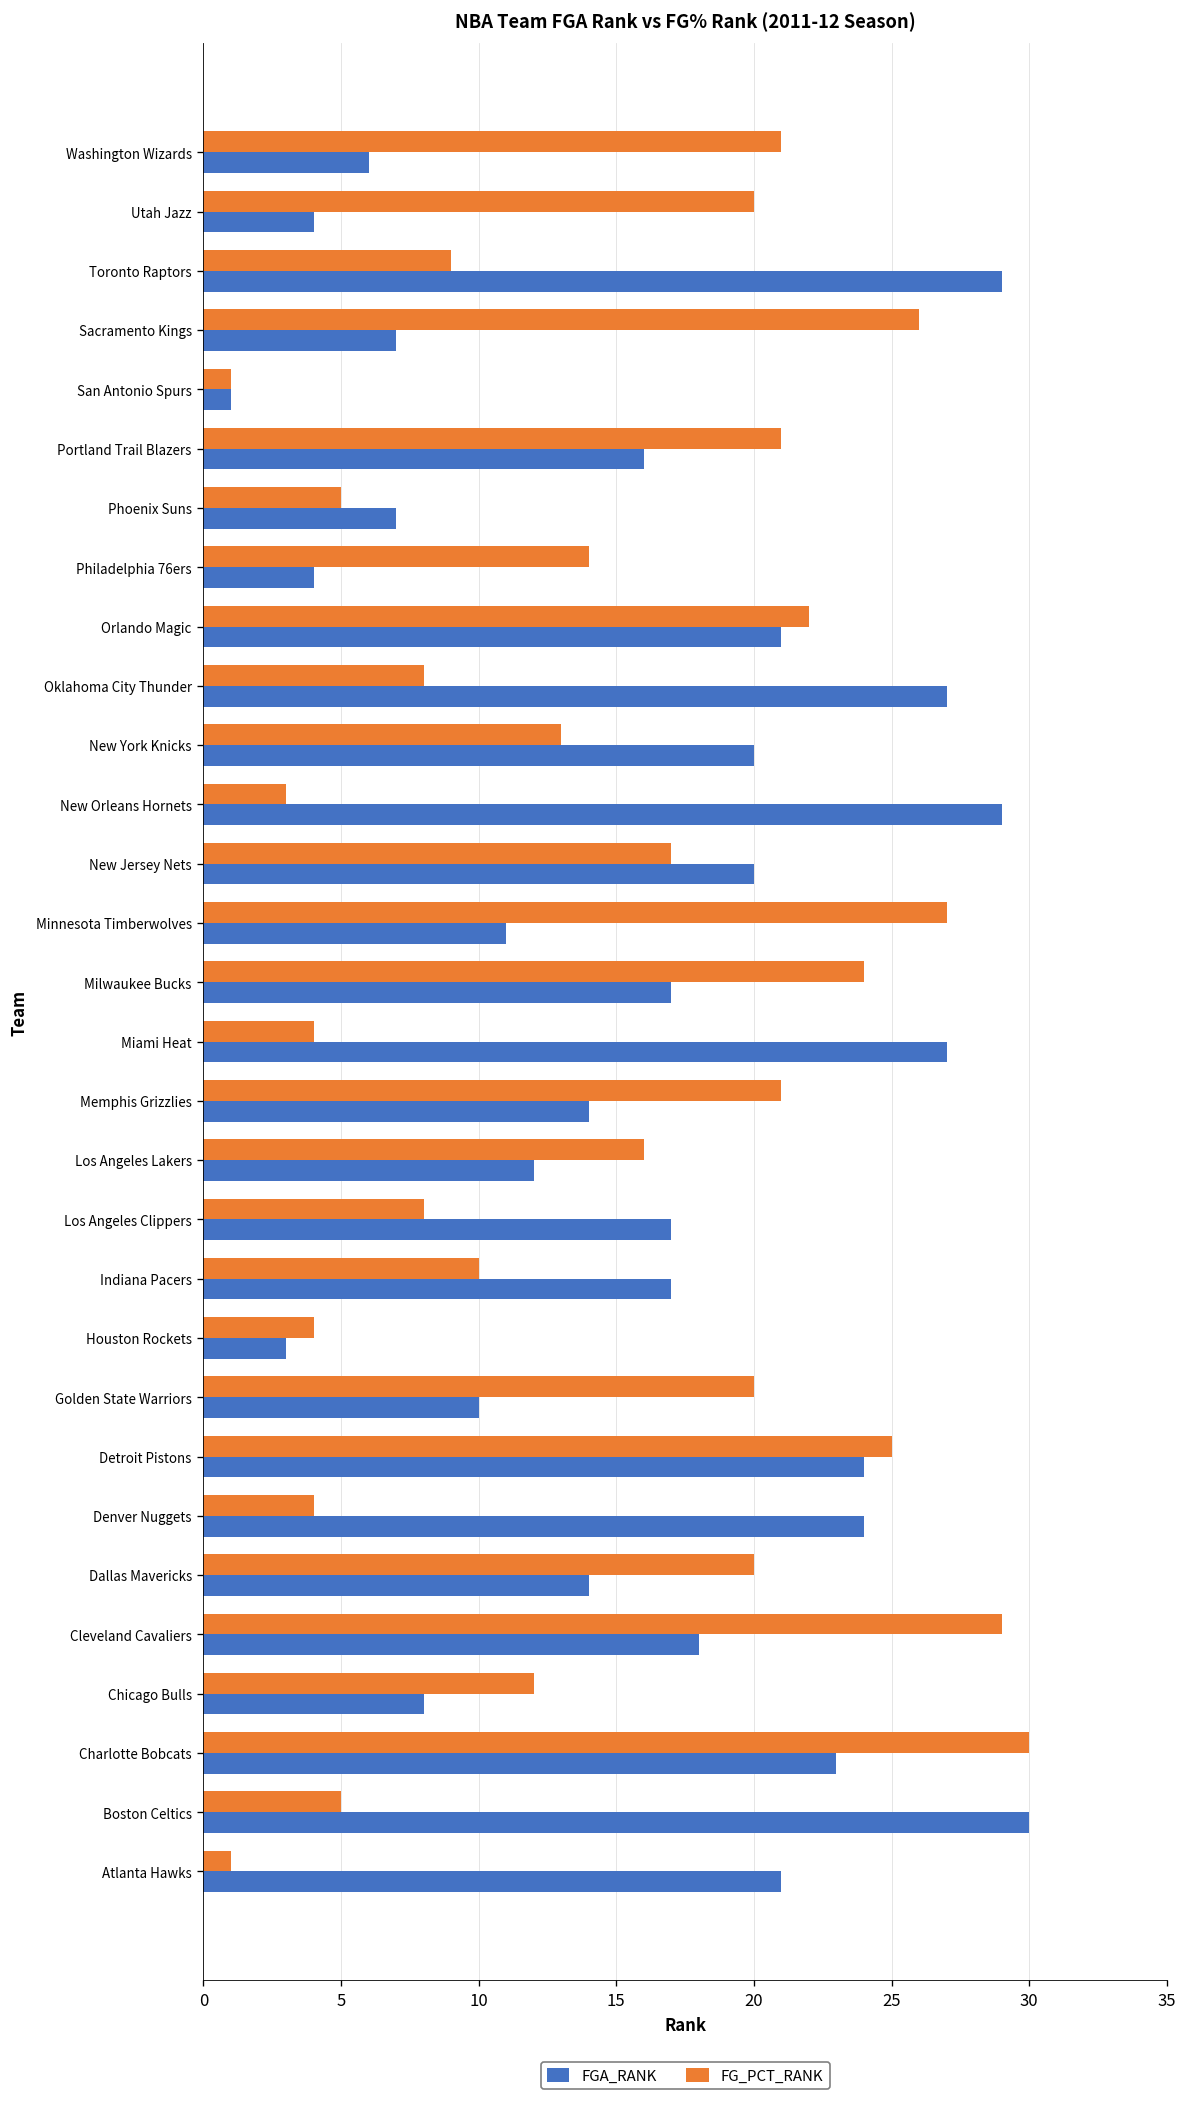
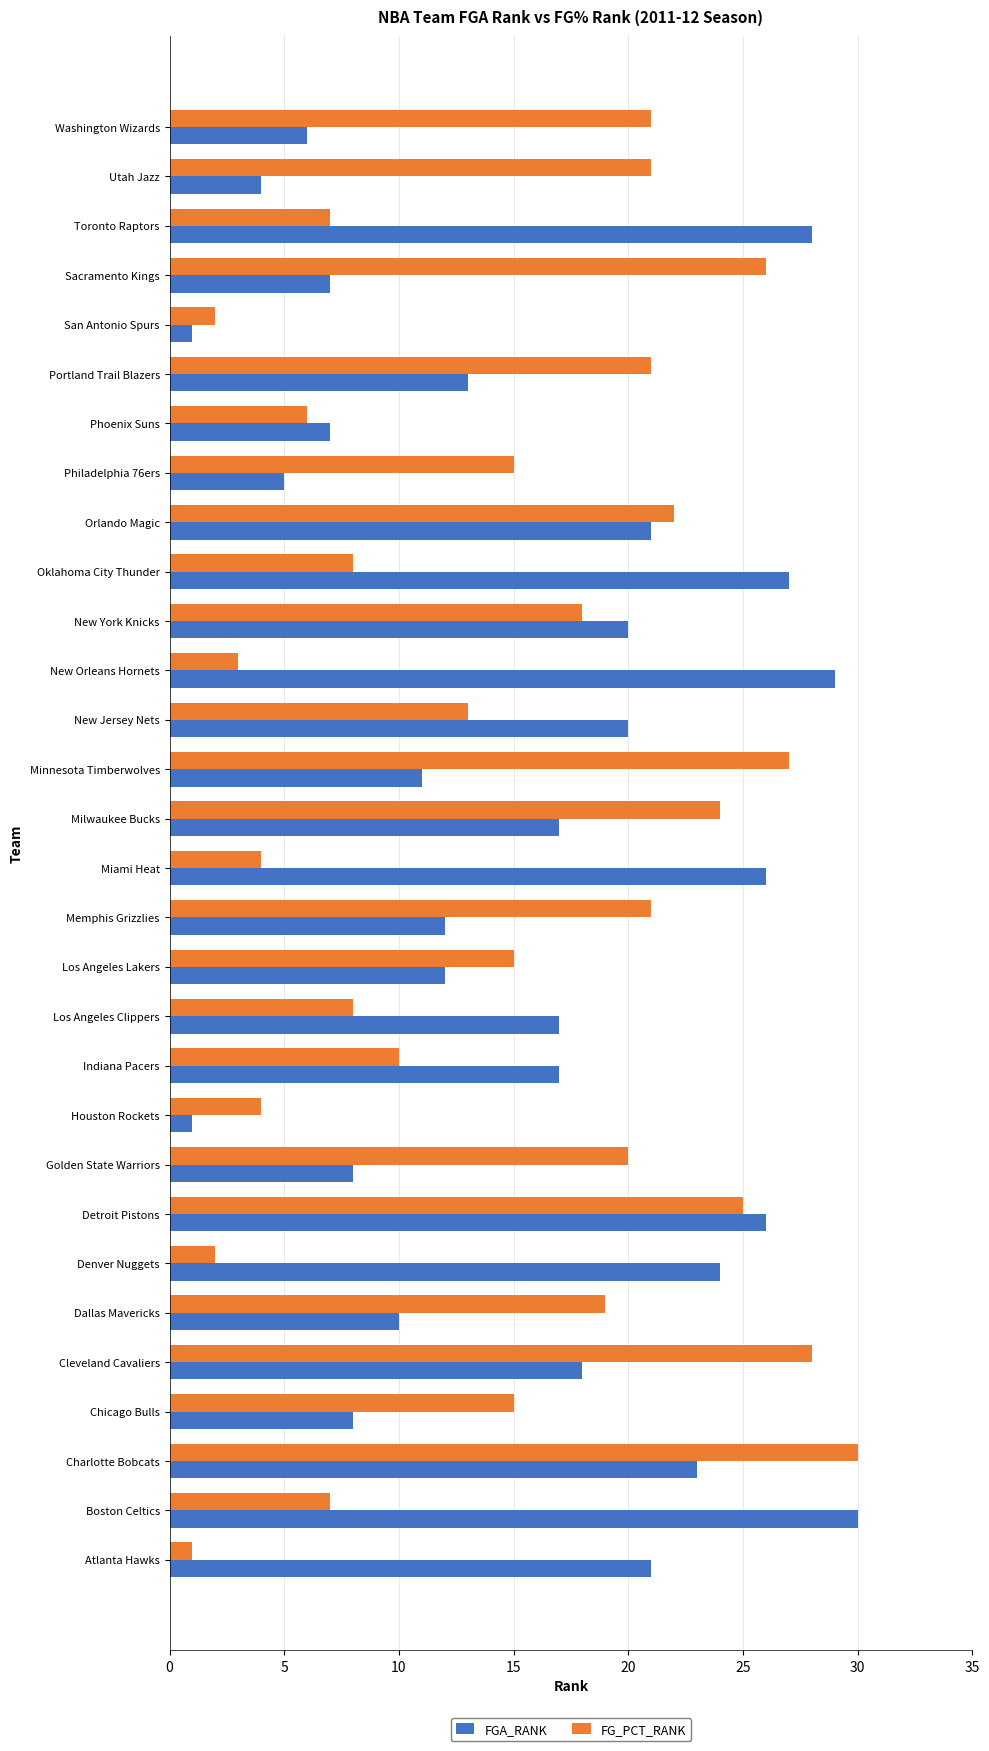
FG_PCT_RANK, Utah Jazz: 20 -> 21
FG_PCT_RANK, Toronto Raptors: 9 -> 7
FGA_RANK, Toronto Raptors: 29 -> 28
FG_PCT_RANK, San Antonio Spurs: 1 -> 2
FGA_RANK, Portland Trail Blazers: 16 -> 13
FG_PCT_RANK, Phoenix Suns: 5 -> 6
FG_PCT_RANK, Philadelphia 76ers: 14 -> 15
FGA_RANK, Philadelphia 76ers: 4 -> 5
FG_PCT_RANK, New York Knicks: 13 -> 18
FG_PCT_RANK, New Jersey Nets: 17 -> 13
FGA_RANK, Miami Heat: 27 -> 26
FGA_RANK, Memphis Grizzlies: 14 -> 12
FG_PCT_RANK, Los Angeles Lakers: 16 -> 15
FGA_RANK, Houston Rockets: 3 -> 1
FGA_RANK, Golden State Warriors: 10 -> 8
FGA_RANK, Detroit Pistons: 24 -> 26
FG_PCT_RANK, Denver Nuggets: 4 -> 2
FG_PCT_RANK, Dallas Mavericks: 20 -> 19
FGA_RANK, Dallas Mavericks: 14 -> 10
FG_PCT_RANK, Cleveland Cavaliers: 29 -> 28
FG_PCT_RANK, Chicago Bulls: 12 -> 15
FG_PCT_RANK, Boston Celtics: 5 -> 7
